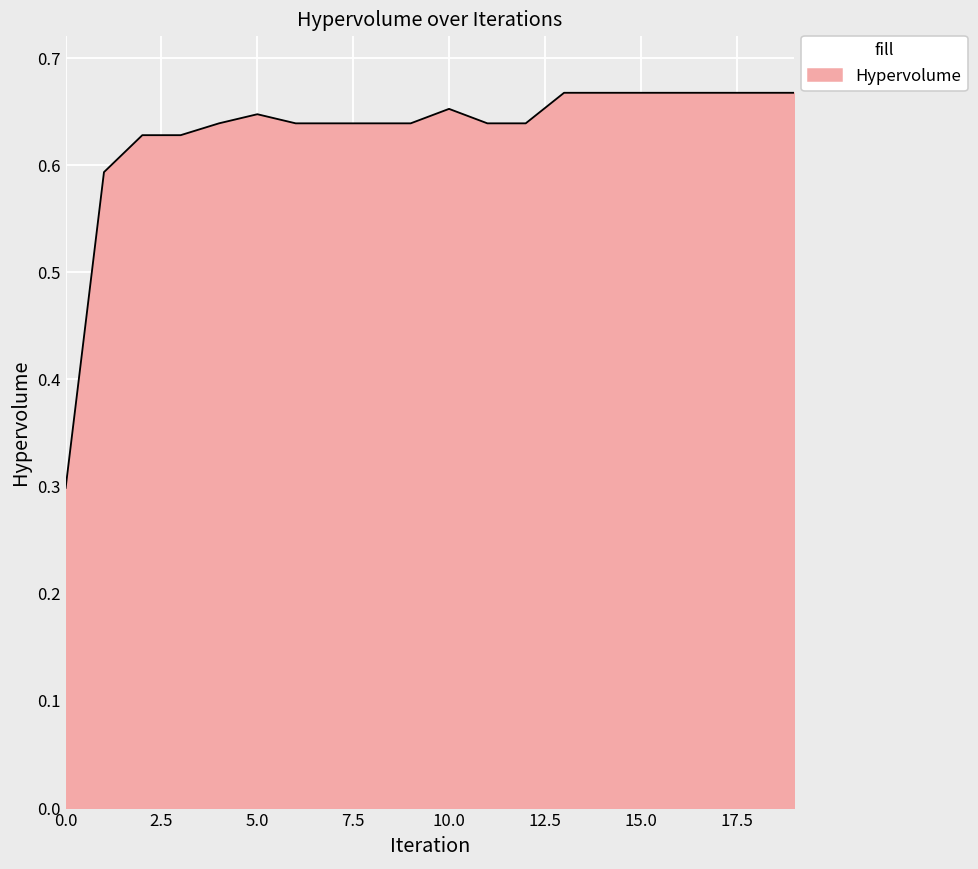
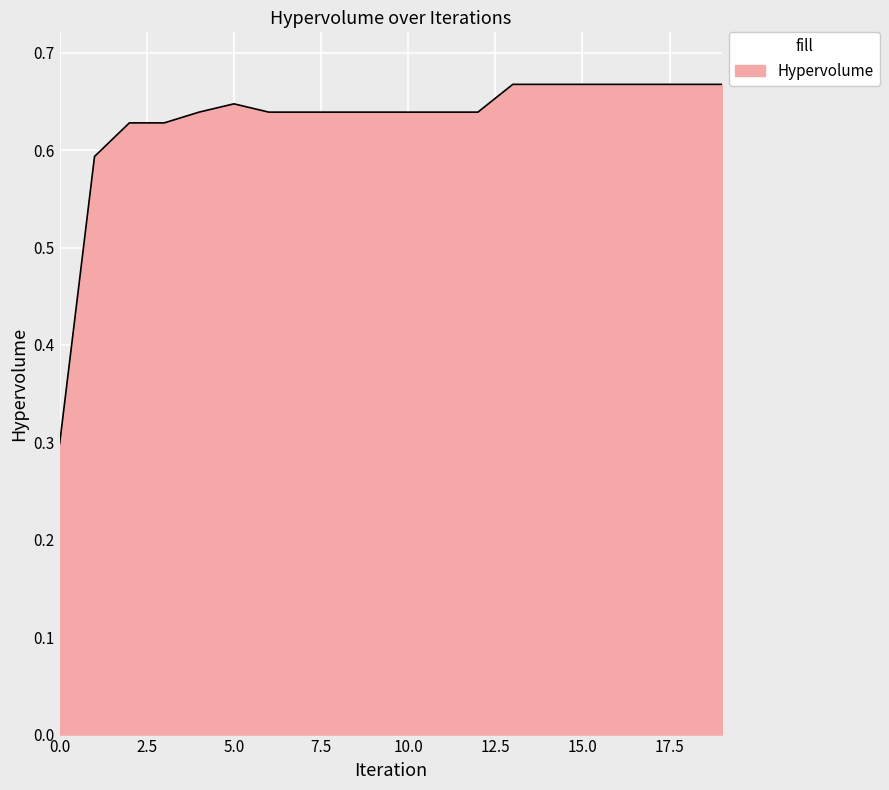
10.0: 0.65 -> 0.64
